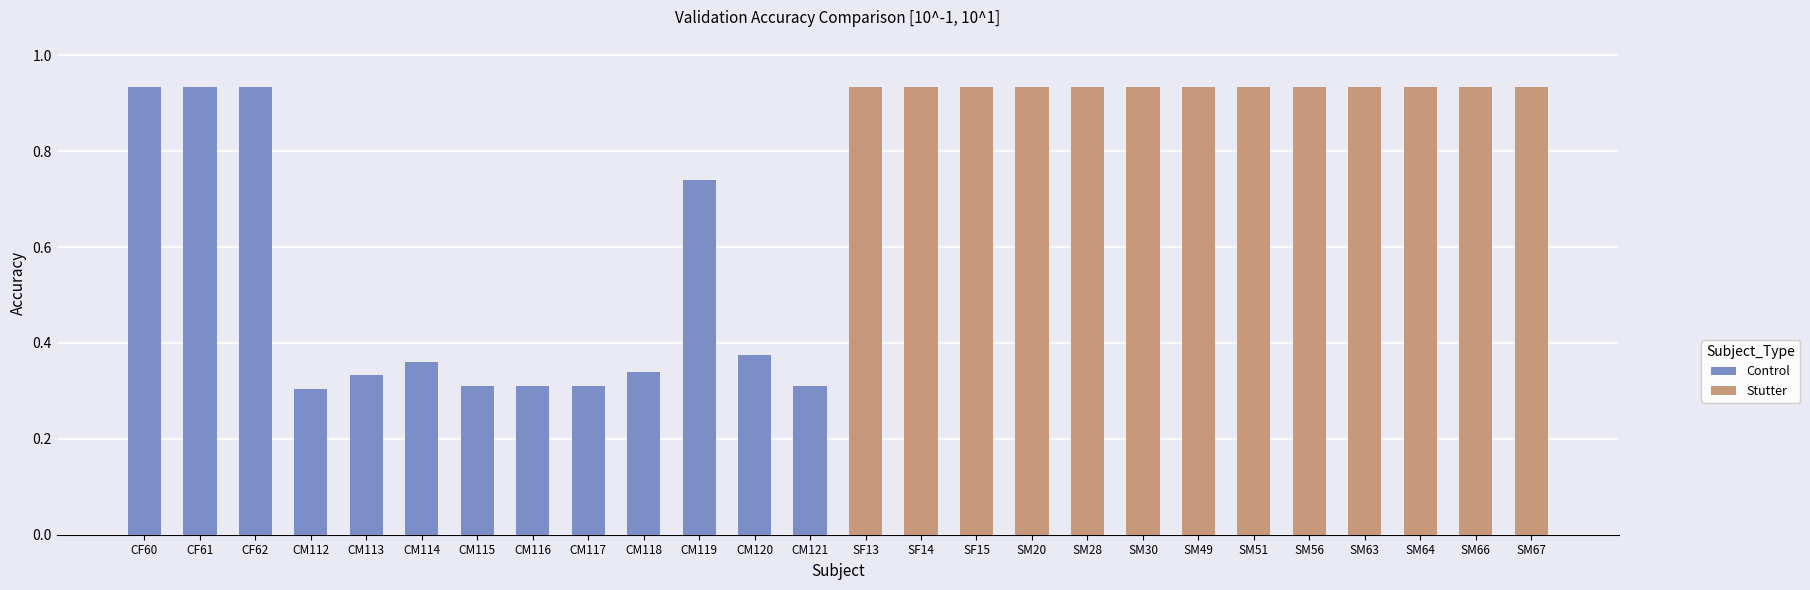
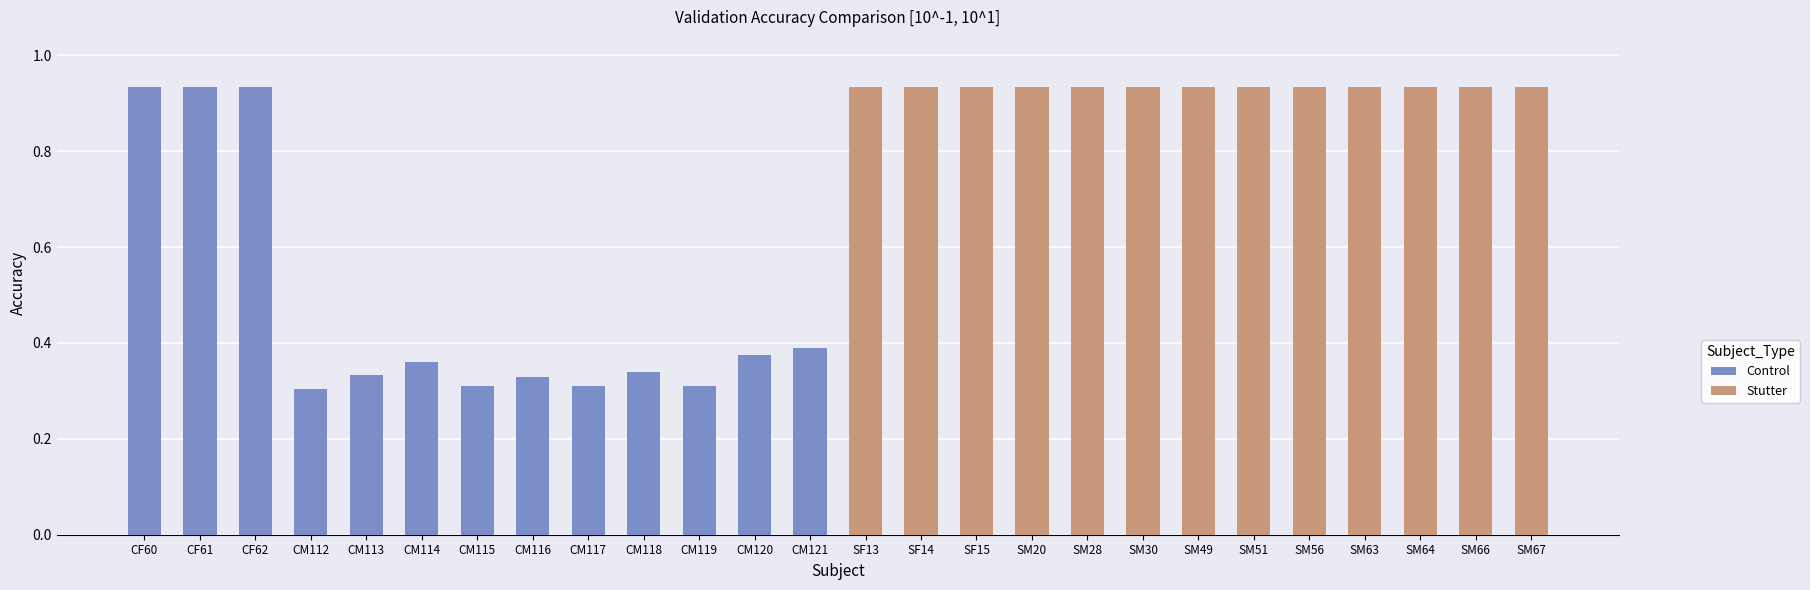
Control, CM116: 0.31 -> 0.33
Control, CM119: 0.74 -> 0.31
Control, CM121: 0.31 -> 0.39
